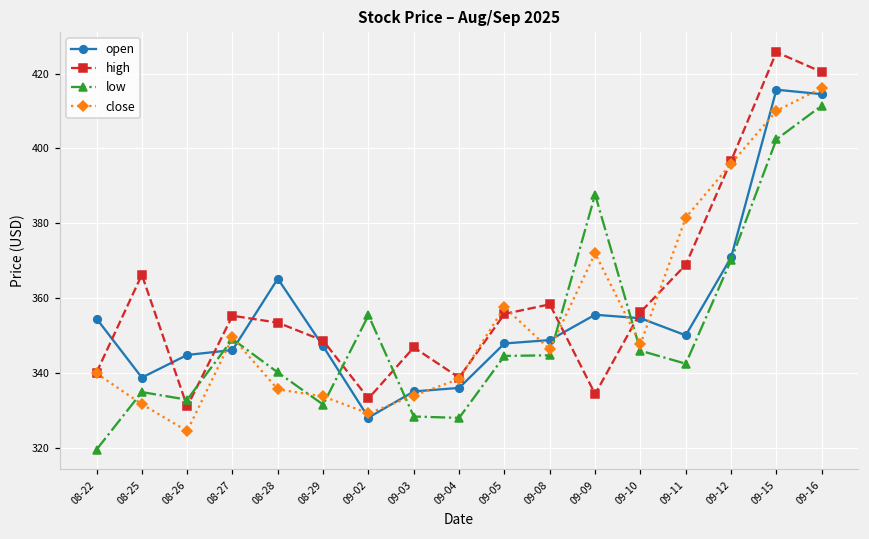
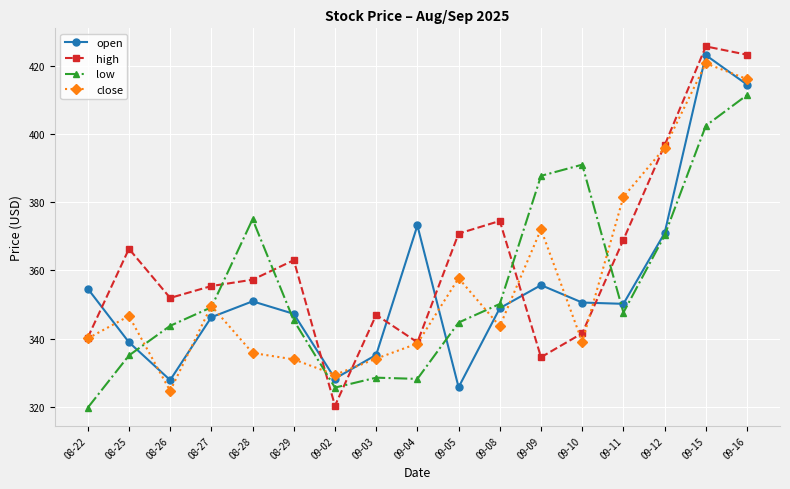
close, 08-25: 332 -> 347
open, 08-26: 345 -> 328
high, 08-26: 331 -> 352
low, 08-26: 333 -> 344
open, 08-28: 365 -> 351
high, 08-28: 354 -> 357
low, 08-28: 340 -> 375
high, 08-29: 349 -> 363
low, 08-29: 332 -> 345
high, 09-02: 333 -> 320
low, 09-02: 356 -> 326
open, 09-04: 336 -> 373
open, 09-05: 348 -> 326
high, 09-05: 356 -> 371
high, 09-08: 358 -> 374
low, 09-08: 345 -> 350
close, 09-08: 346 -> 344
open, 09-10: 355 -> 351
high, 09-10: 356 -> 342
low, 09-10: 346 -> 391
close, 09-10: 348 -> 339
low, 09-11: 343 -> 348
open, 09-15: 416 -> 423
close, 09-15: 410 -> 421
high, 09-16: 420 -> 423
